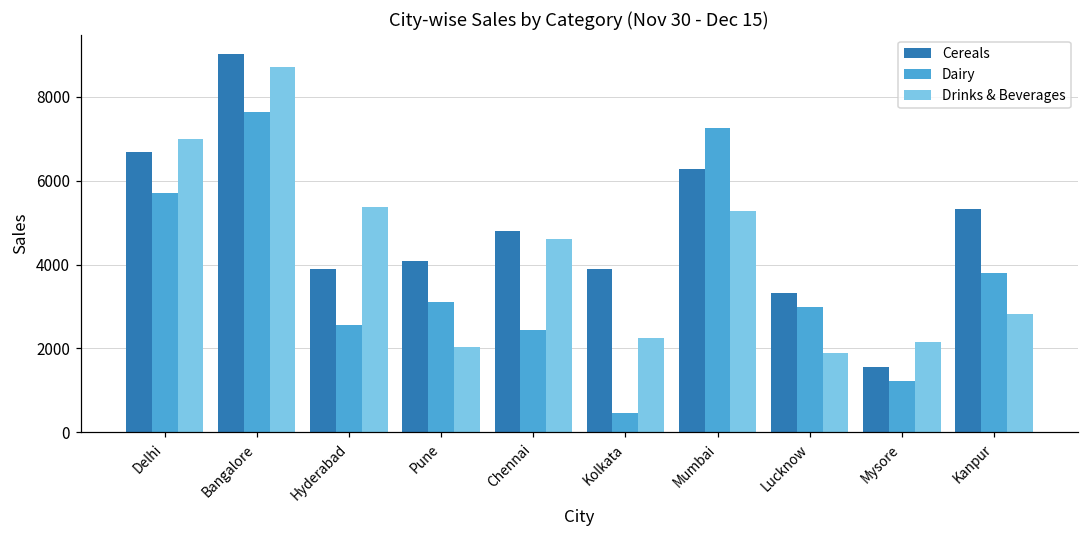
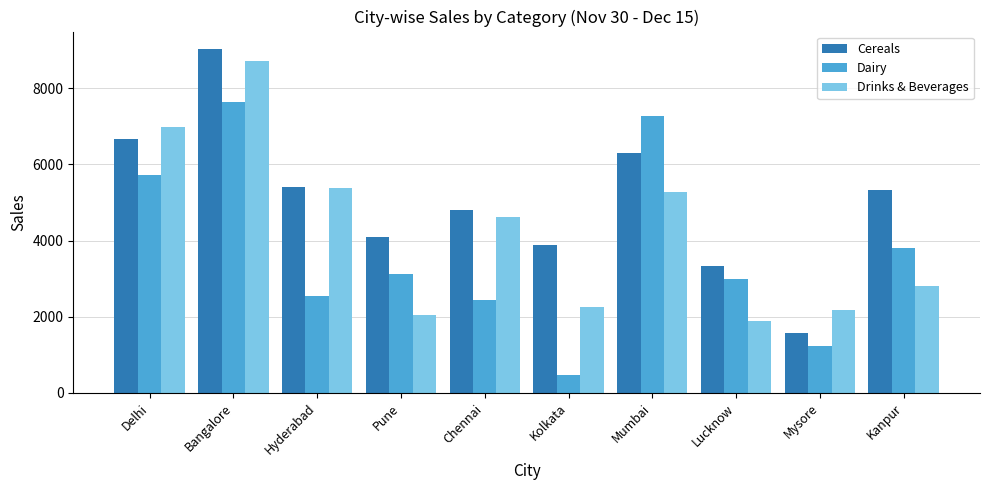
Cereals, Hyderabad: 3900 -> 5400
